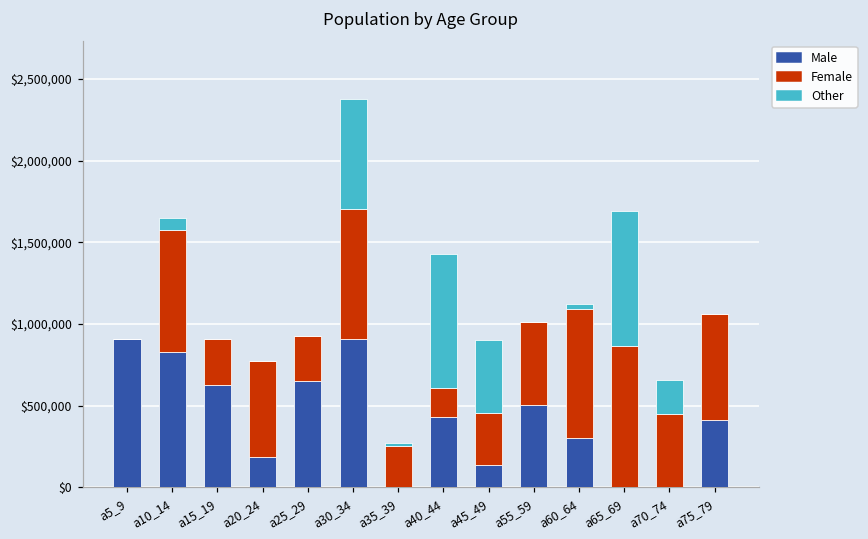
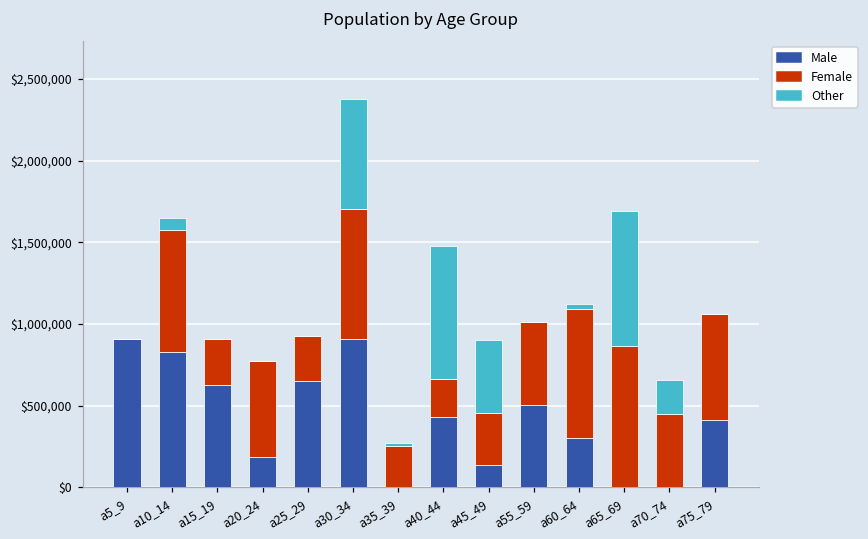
Female, a40_44: $180,000 -> $230,000
